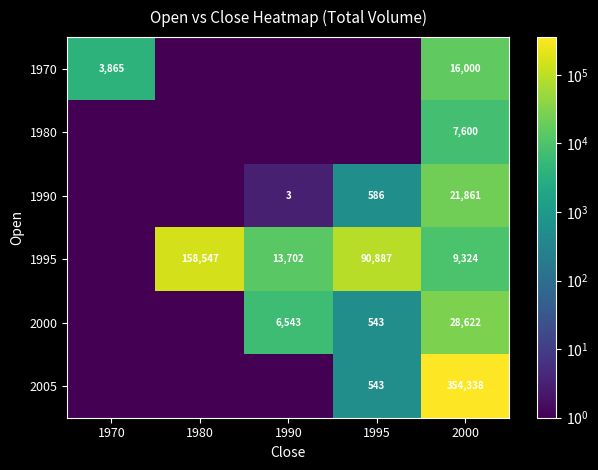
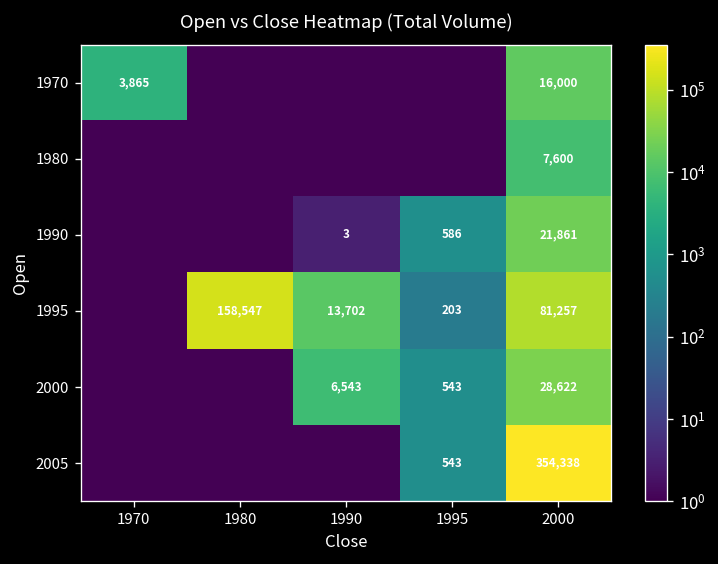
1995, 1995: 90,887 -> 203
1995, 2000: 9,324 -> 81,257
